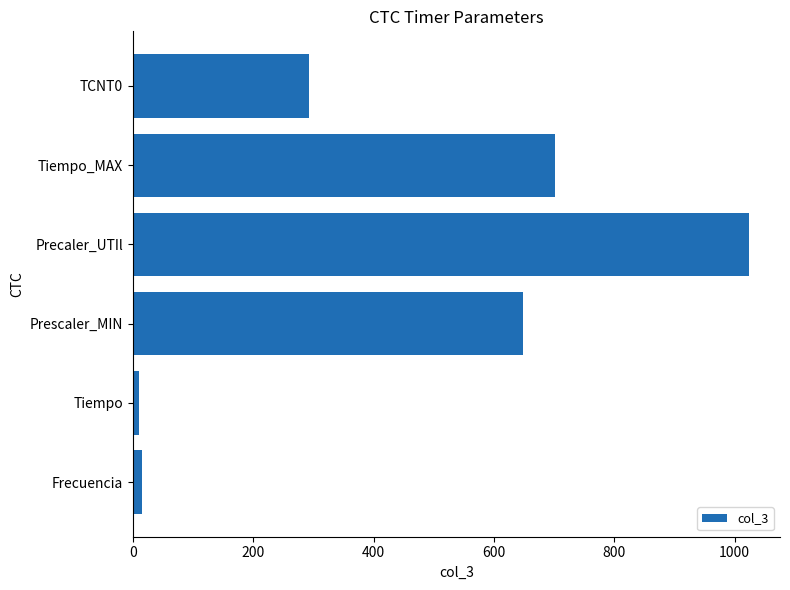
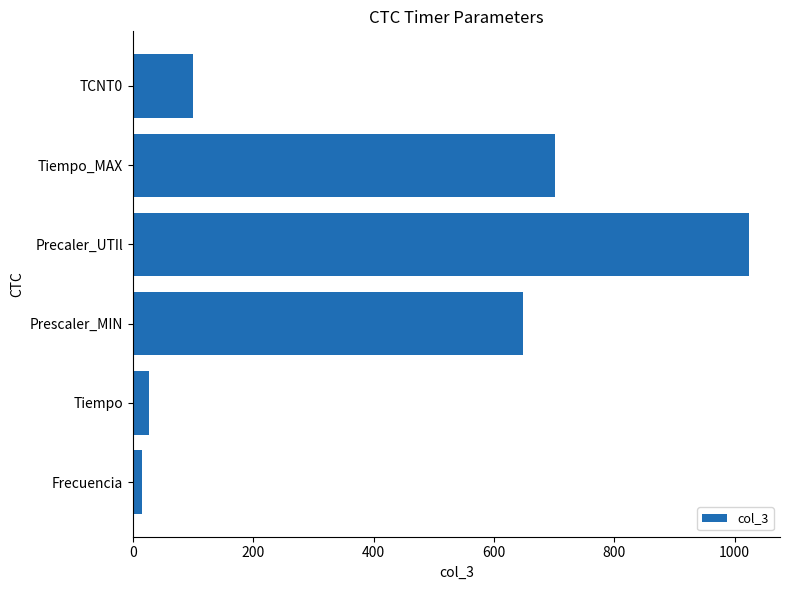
TCNT0: 290 -> 100
Tiempo: 10 -> 30
